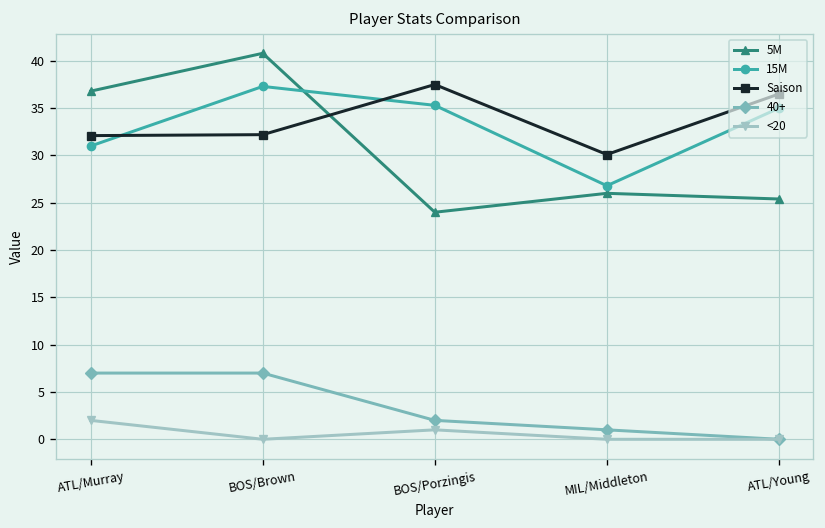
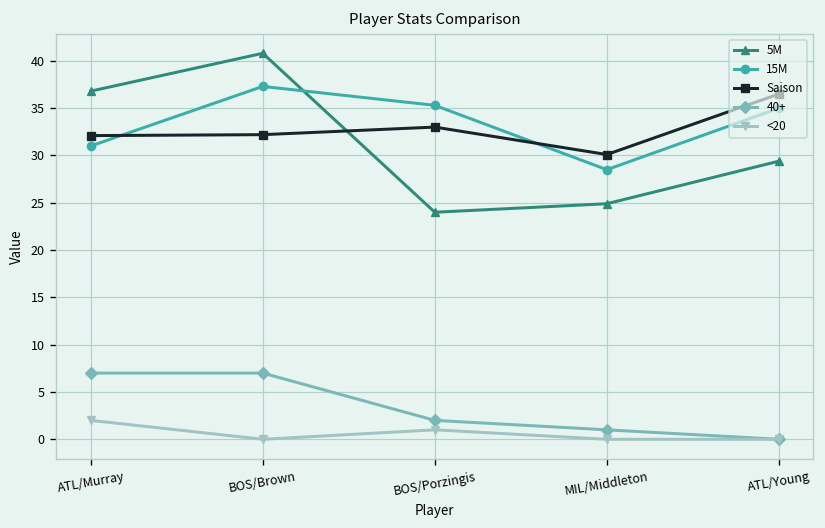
Saison, BOS/Porzingis: 38 -> 33
5M, MIL/Middleton: 26 -> 25
15M, MIL/Middleton: 27 -> 29
5M, ATL/Young: 25 -> 29
